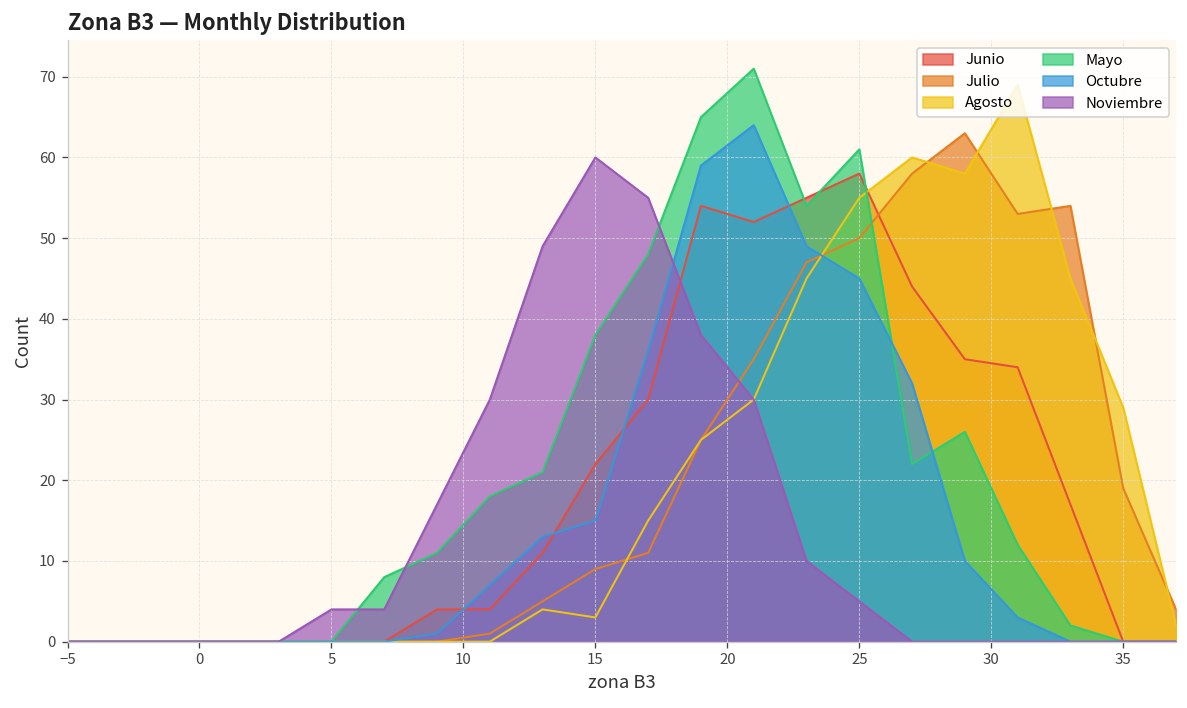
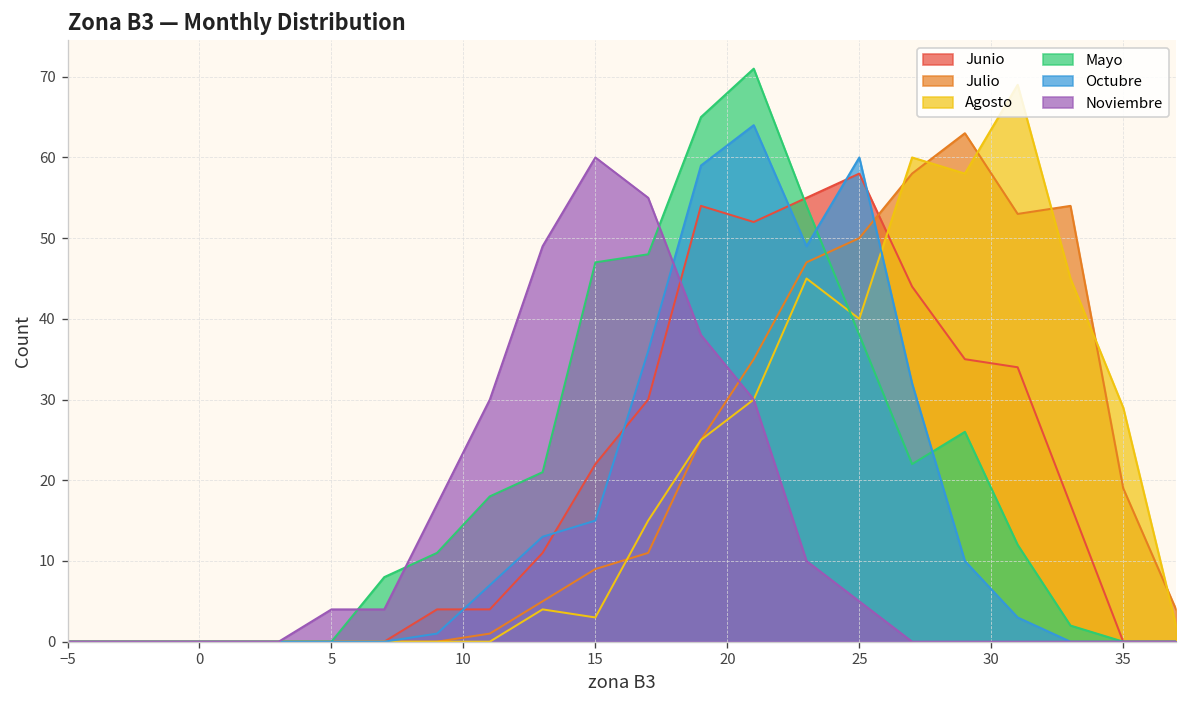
Mayo, 15: 38 -> 47
Agosto, 25: 55 -> 40
Mayo, 25: 61 -> 38
Octubre, 25: 45 -> 60
